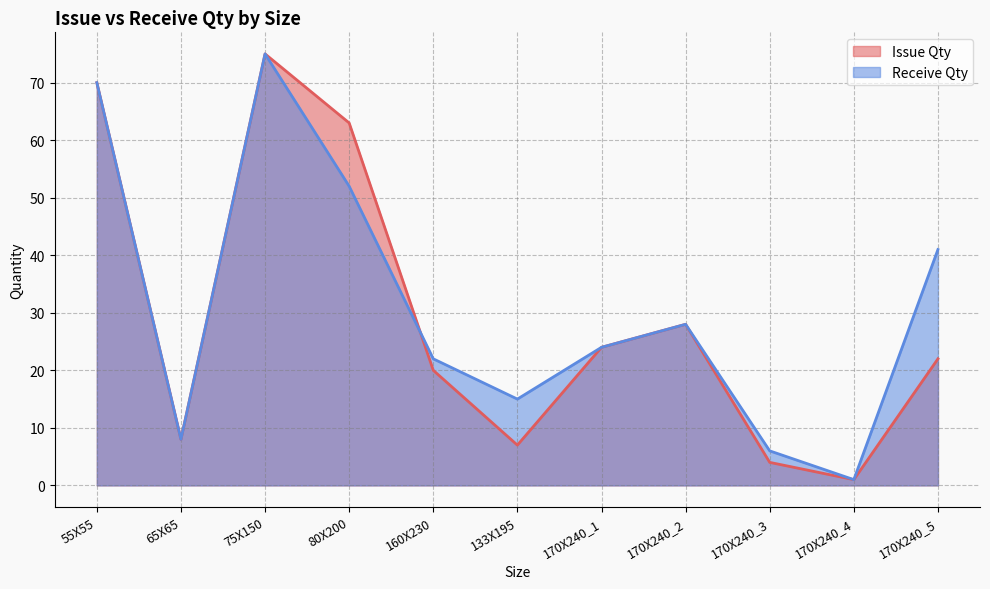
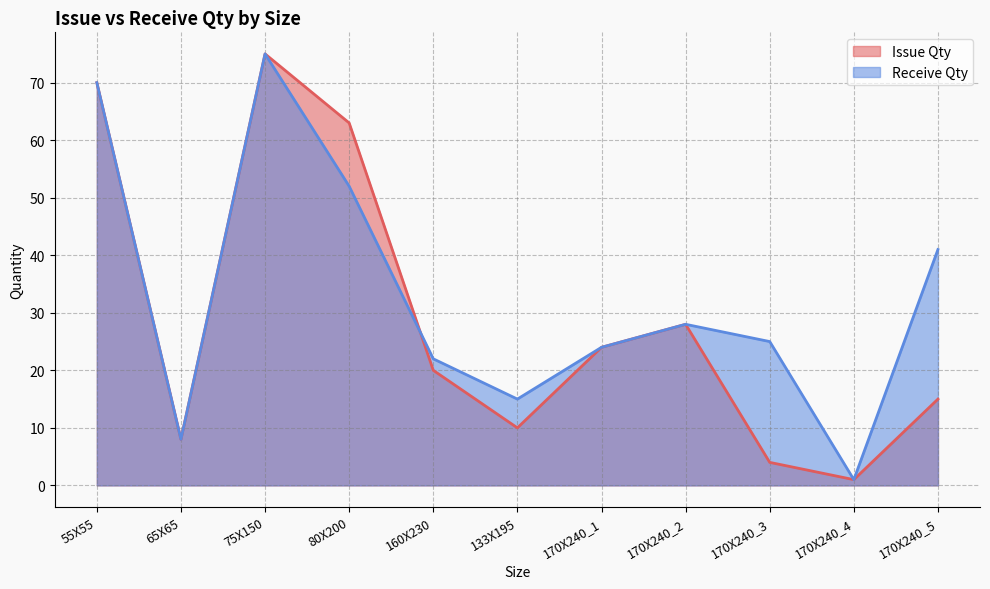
Issue Qty, 133X195: 7 -> 10
Receive Qty, 170X240_3: 6 -> 25
Issue Qty, 170X240_5: 22 -> 15
